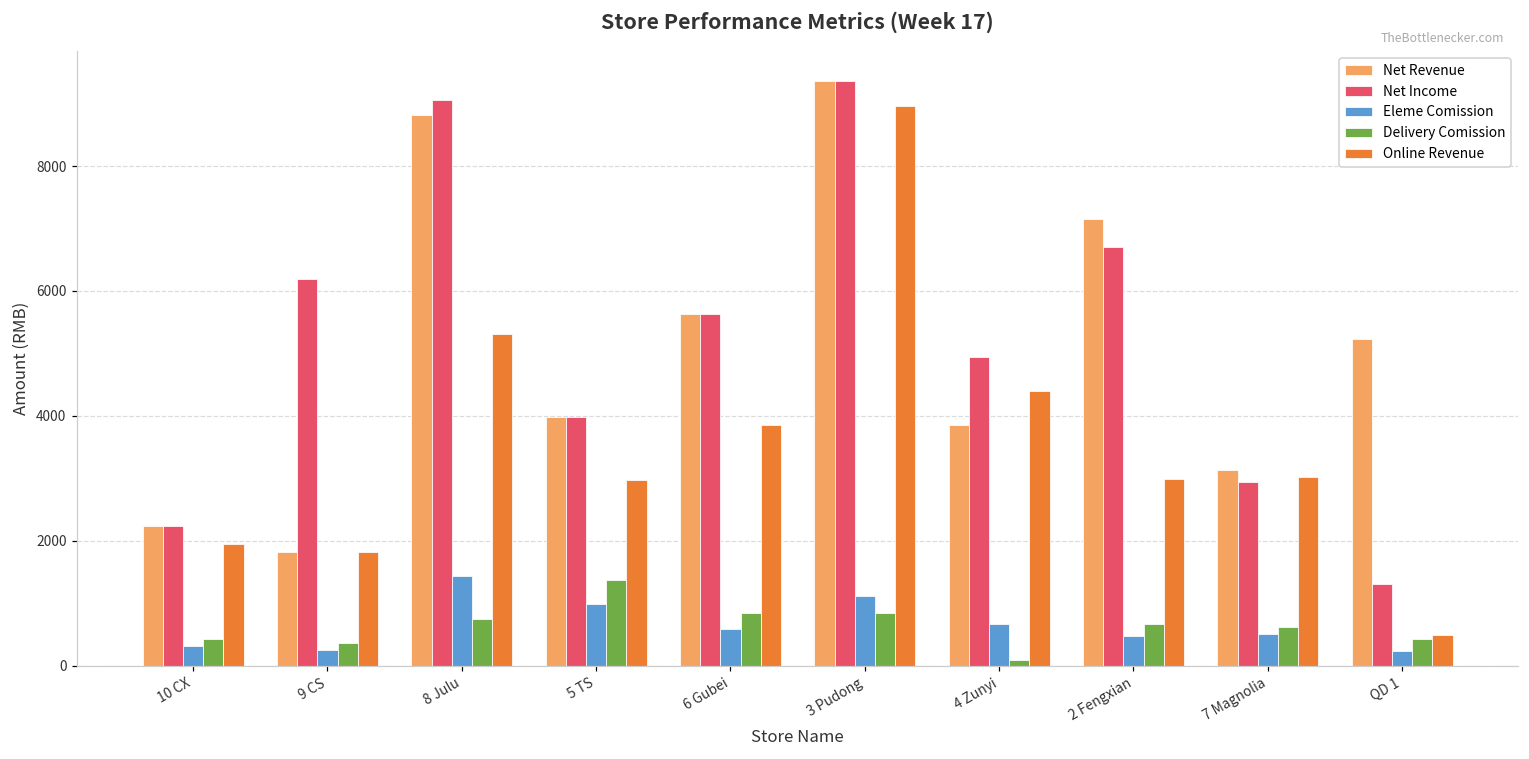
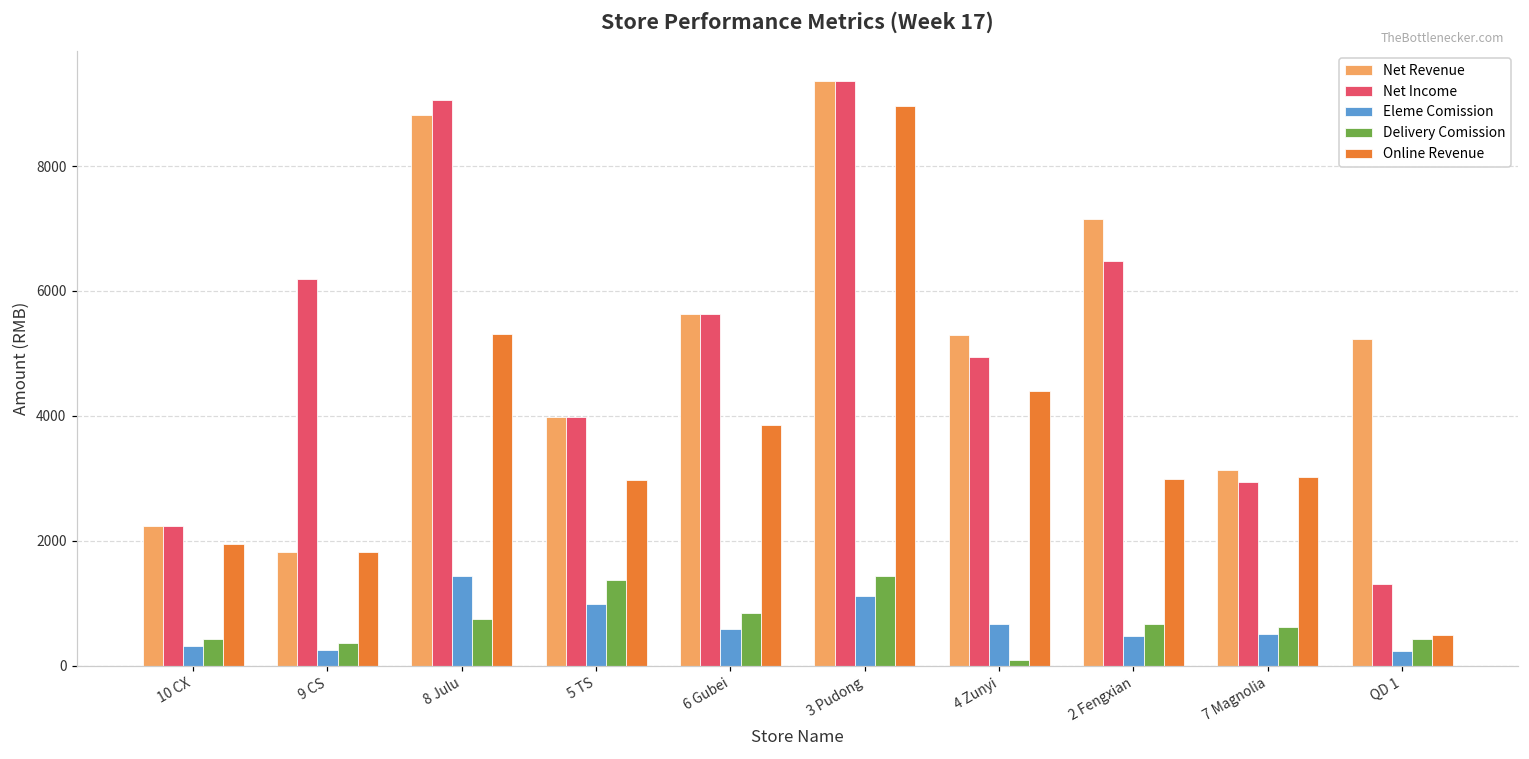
Delivery Comission, 3 Pudong: 800 -> 1400
Net Revenue, 4 Zunyi: 3900 -> 5300
Net Income, 2 Fengxian: 6700 -> 6500
